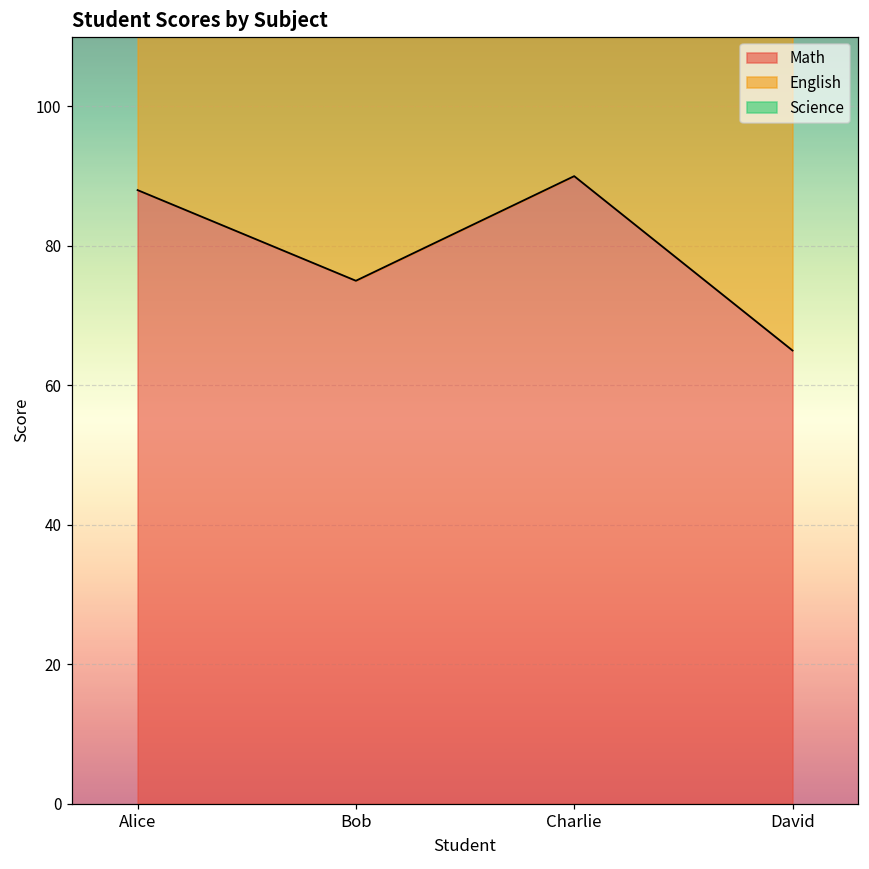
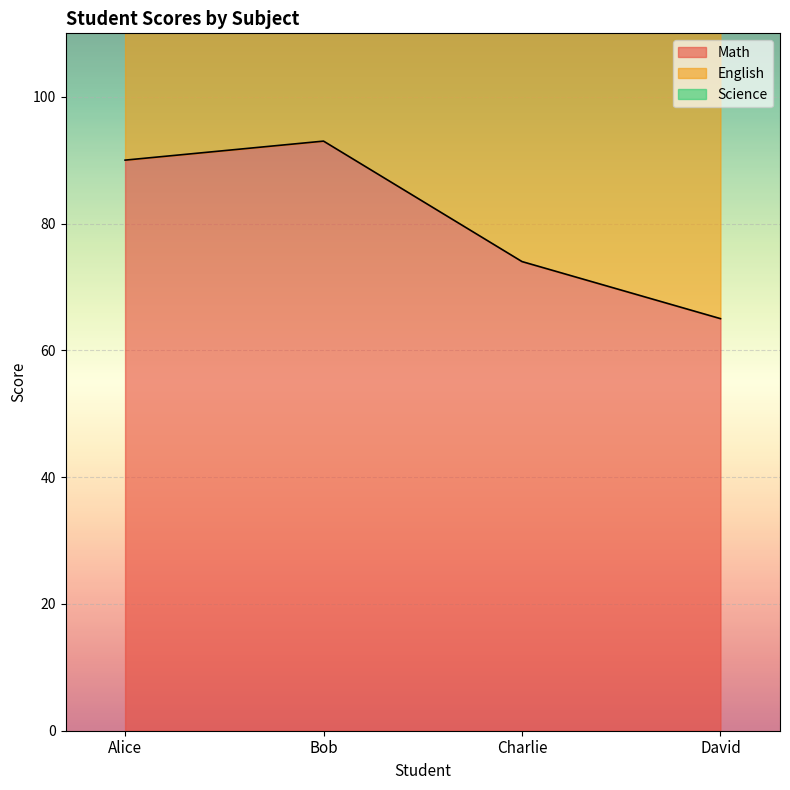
Math, Alice: 88 -> 90
Math, Bob: 75 -> 93
Math, Charlie: 90 -> 74
